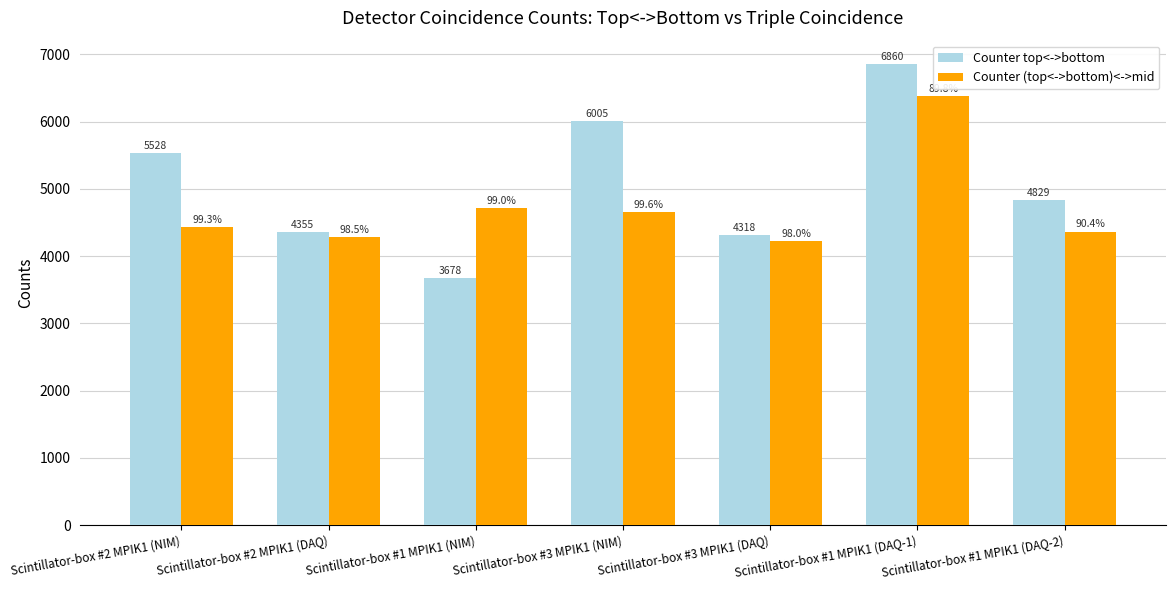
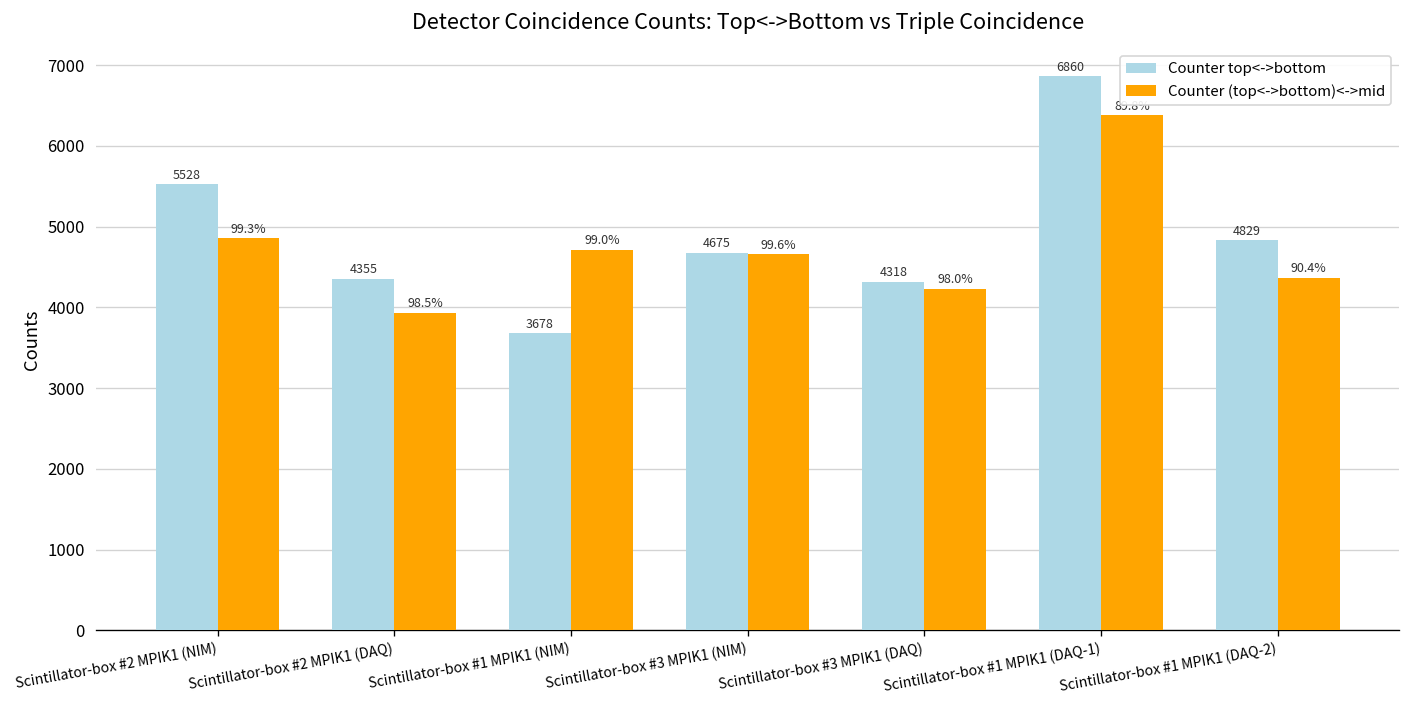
Counter (top<->bottom)<->mid, Scintillator-box #2 MPIK1 (NIM): 4400 -> 4900
Counter (top<->bottom)<->mid, Scintillator-box #2 MPIK1 (DAQ): 4300 -> 3900
Counter top<->bottom, Scintillator-box #3 MPIK1 (NIM): 6005 -> 4675
